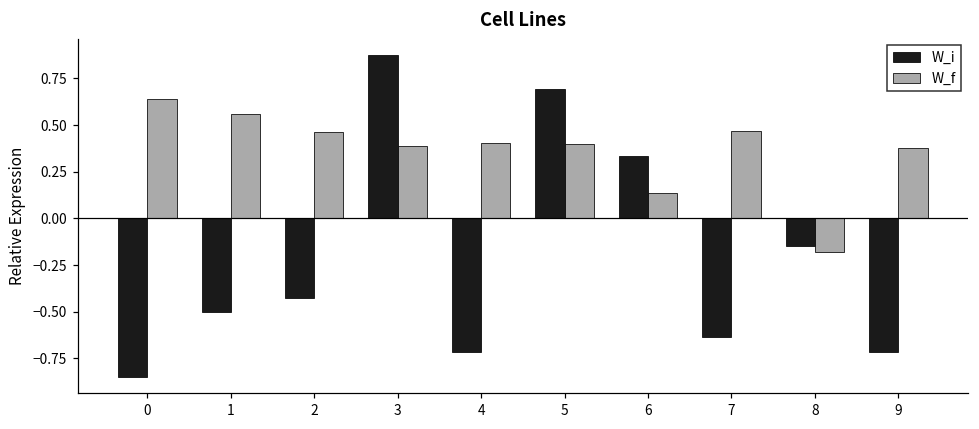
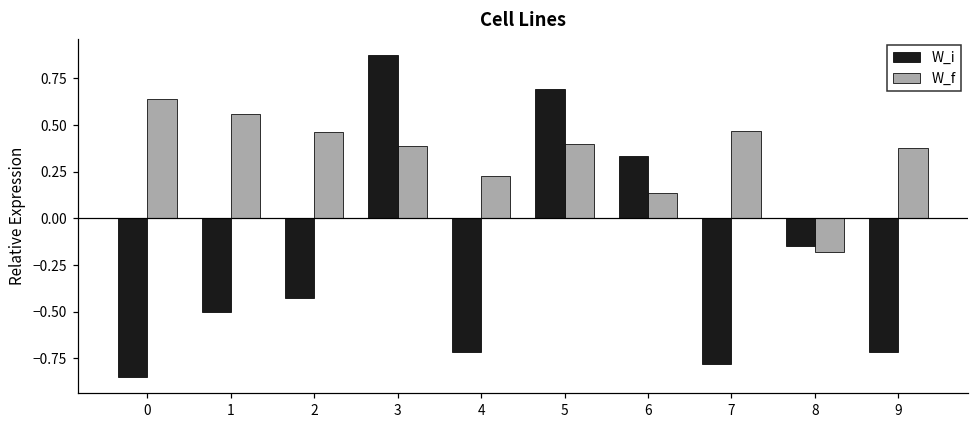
W_f, 4: 0.40 -> 0.23
W_i, 7: -0.63 -> -0.78
